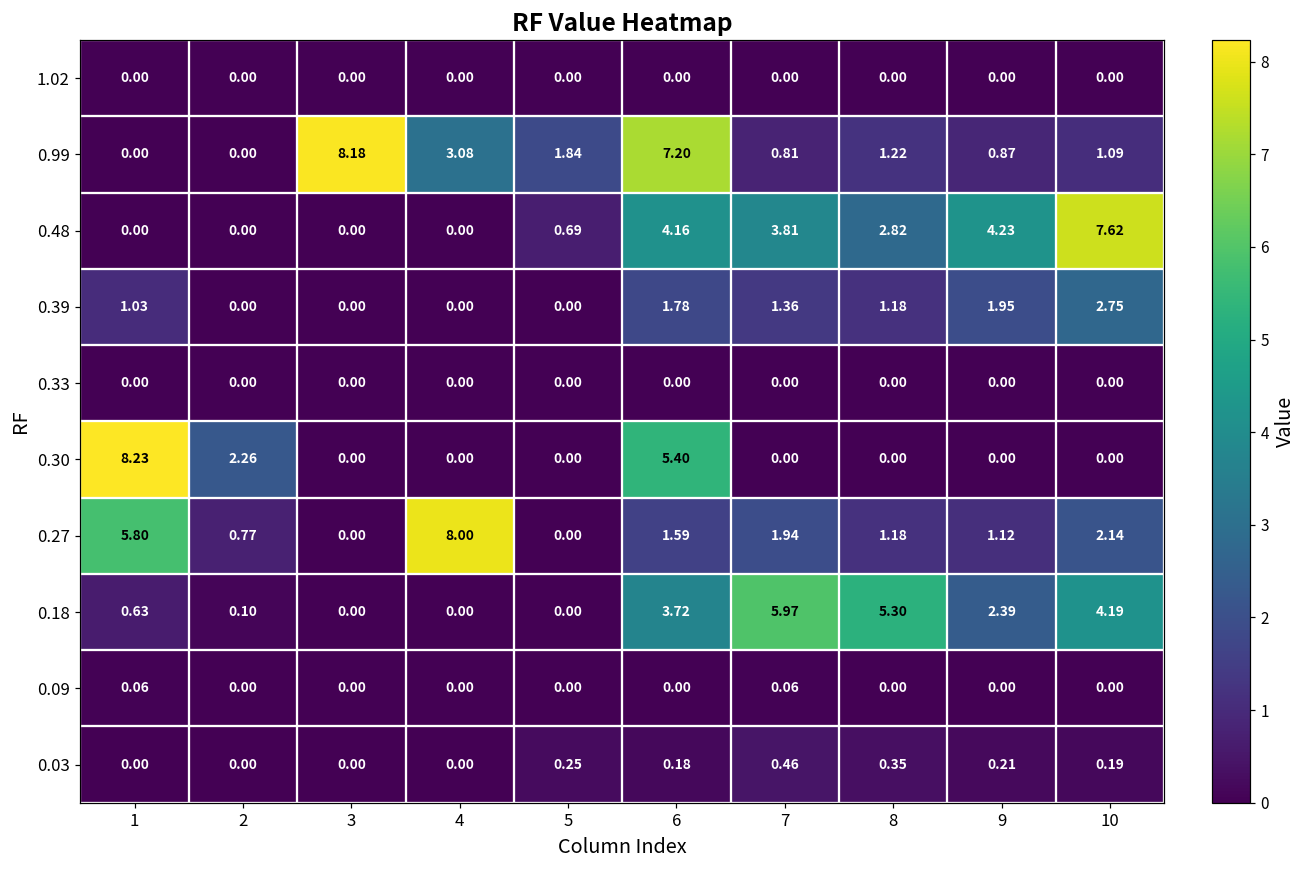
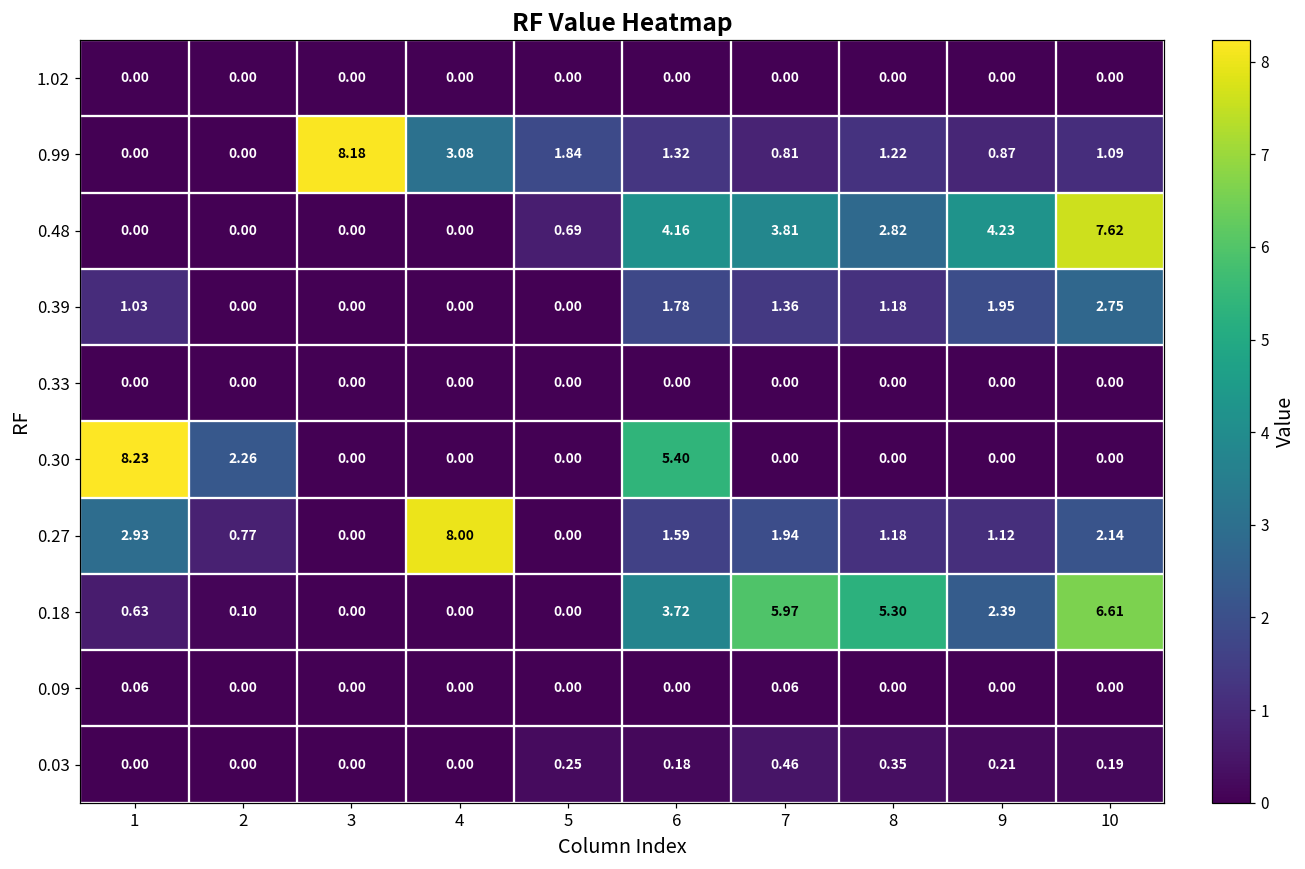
0.99, 6: 7.20 -> 1.32
0.27, 1: 5.80 -> 2.93
0.18, 10: 4.19 -> 6.61
